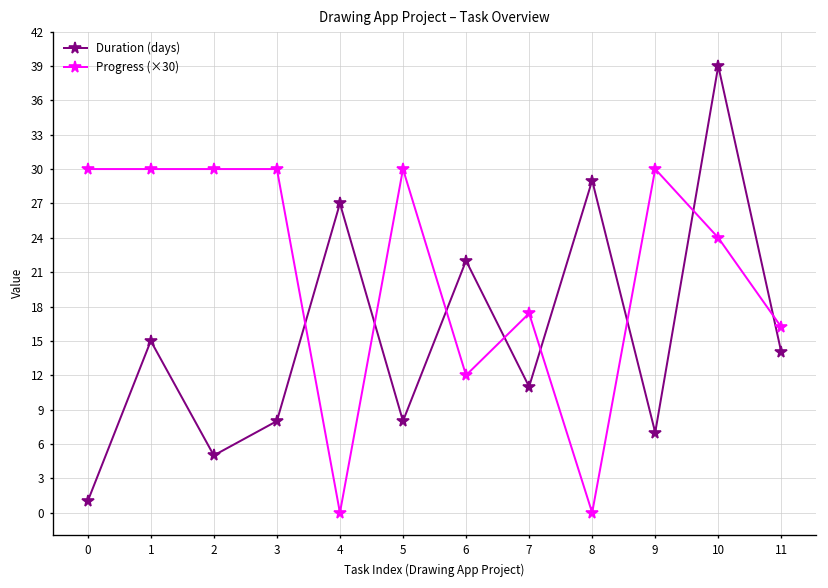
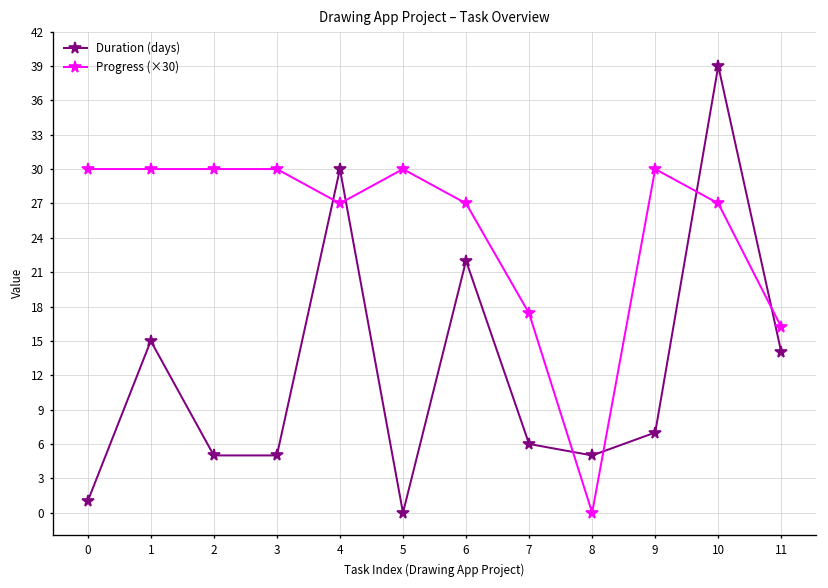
Duration (days), 3: 8 -> 5
Duration (days), 4: 27 -> 30
Progress (×30), 4: 0 -> 27
Duration (days), 5: 8 -> 0
Progress (×30), 6: 12 -> 27
Duration (days), 7: 11 -> 6
Duration (days), 8: 29 -> 5
Progress (×30), 10: 24 -> 27
